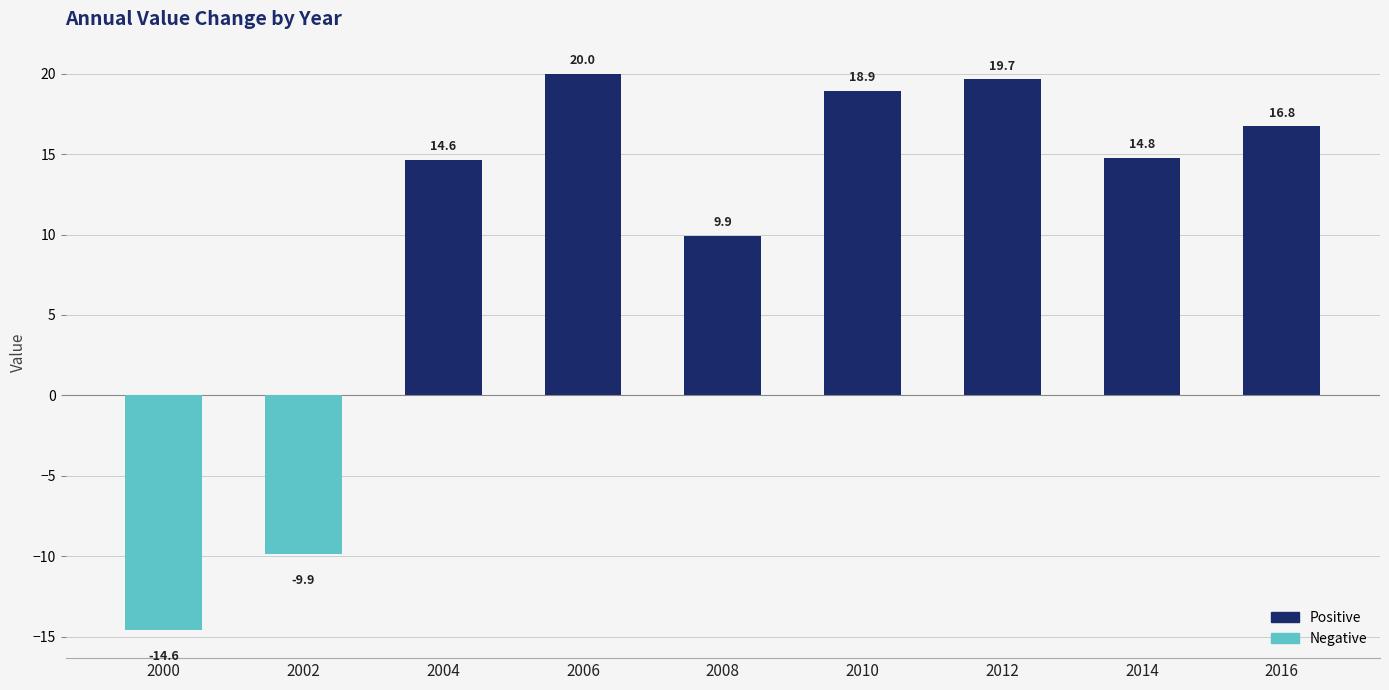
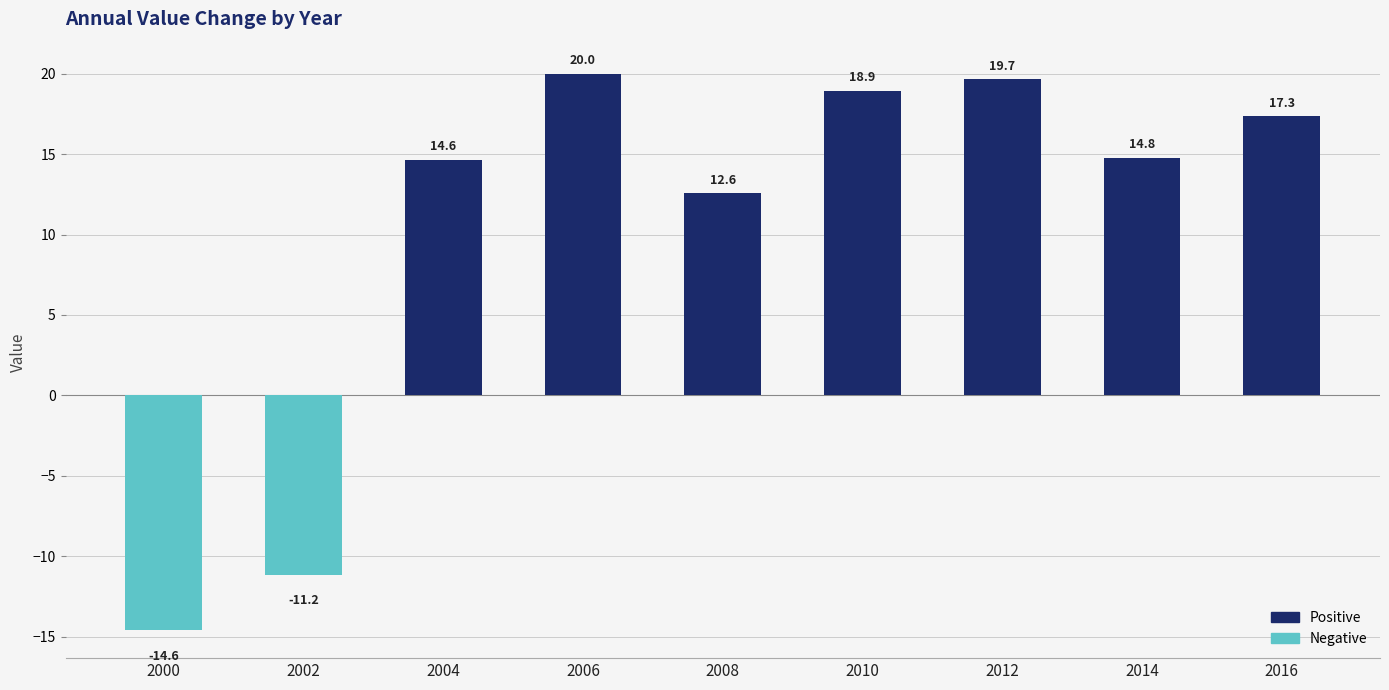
2002: -9.9 -> -11.2
2008: 9.9 -> 12.6
2016: 16.8 -> 17.3
